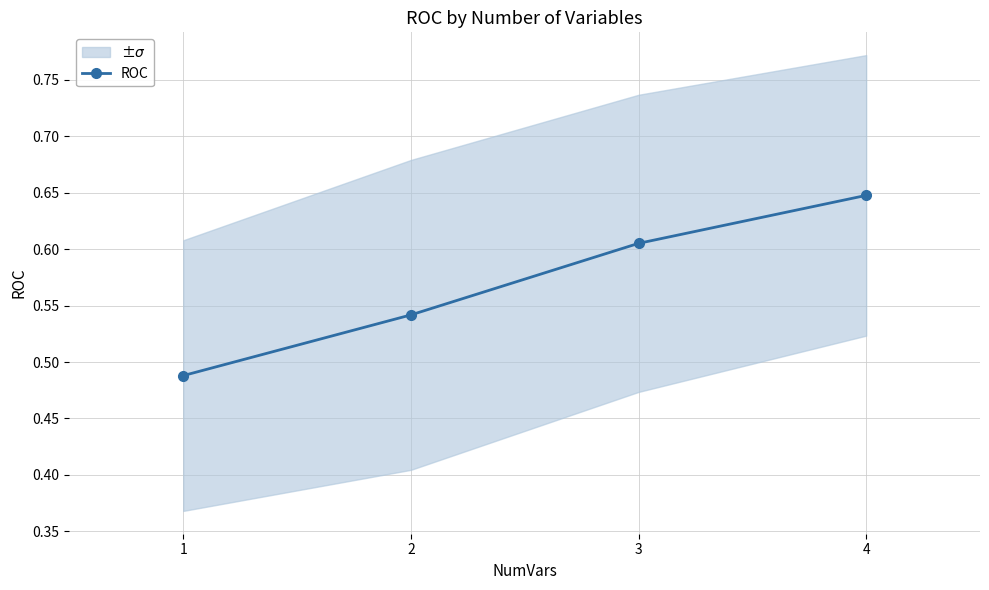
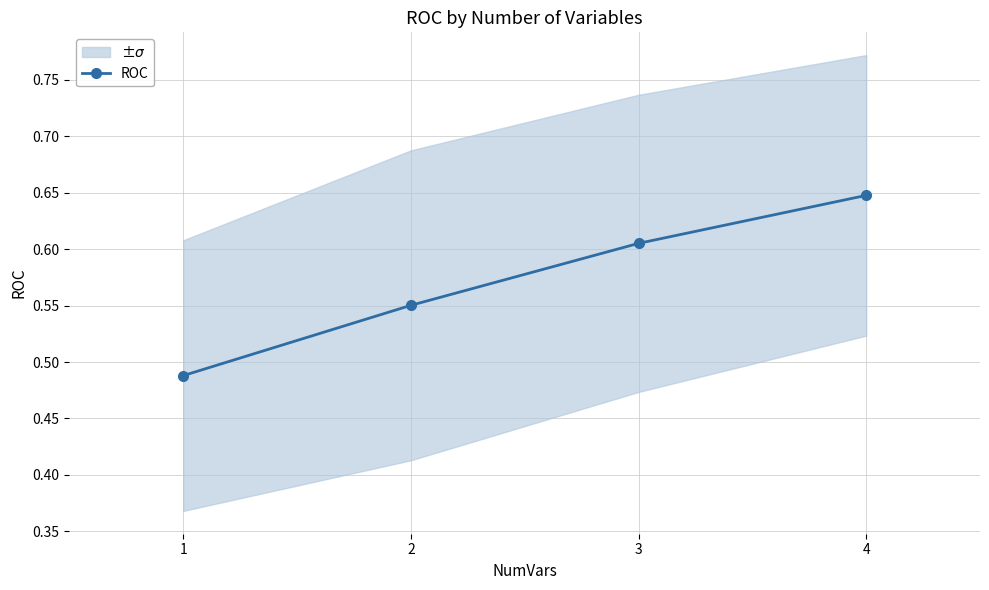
ROC, 2: 0.542 -> 0.550
